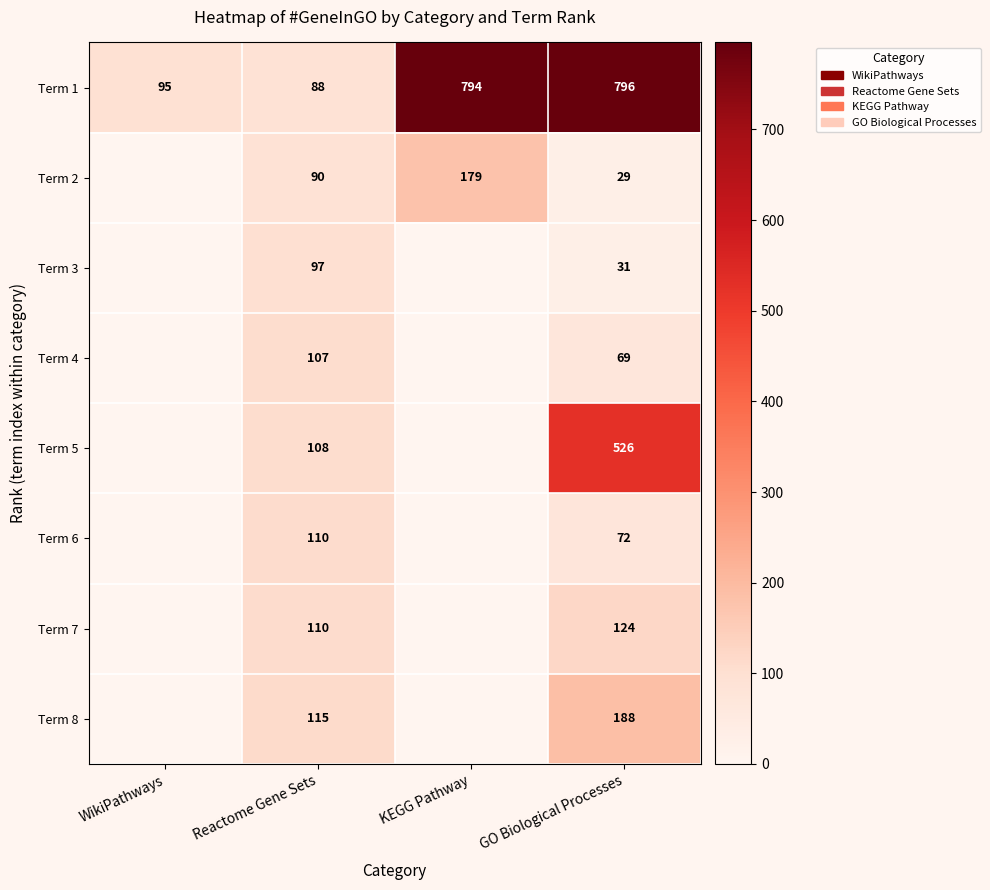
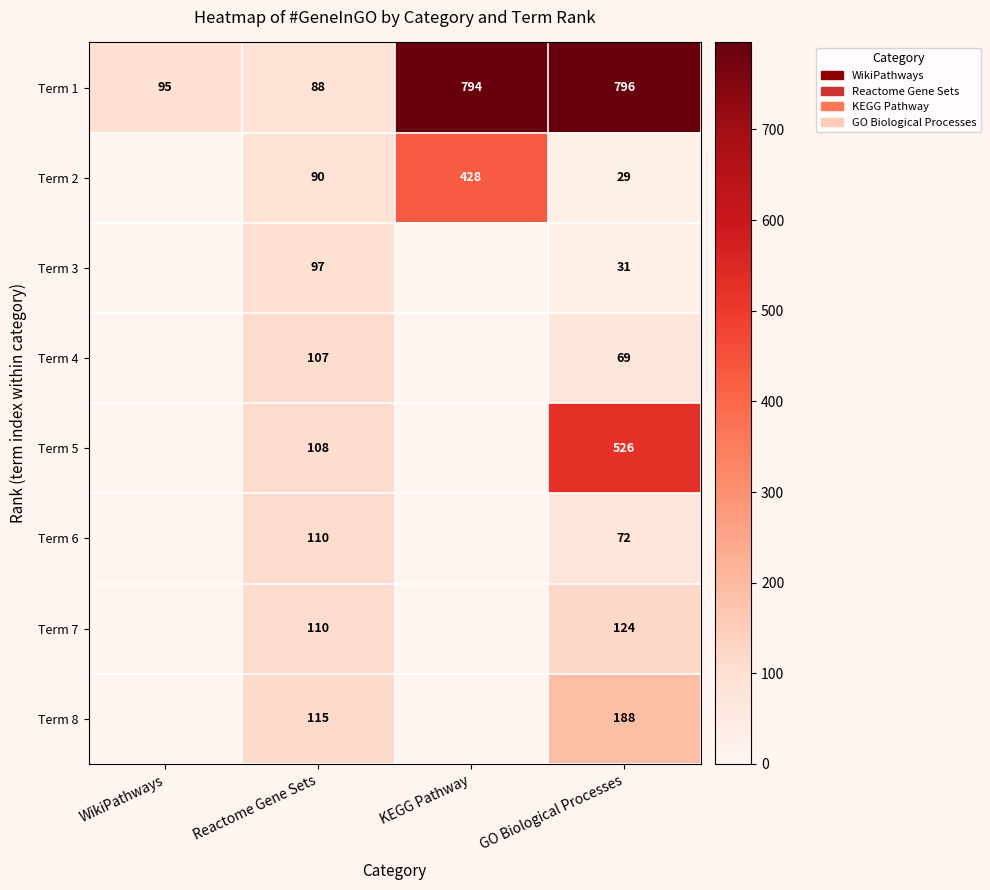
Term 2, KEGG Pathway: 179 -> 428
